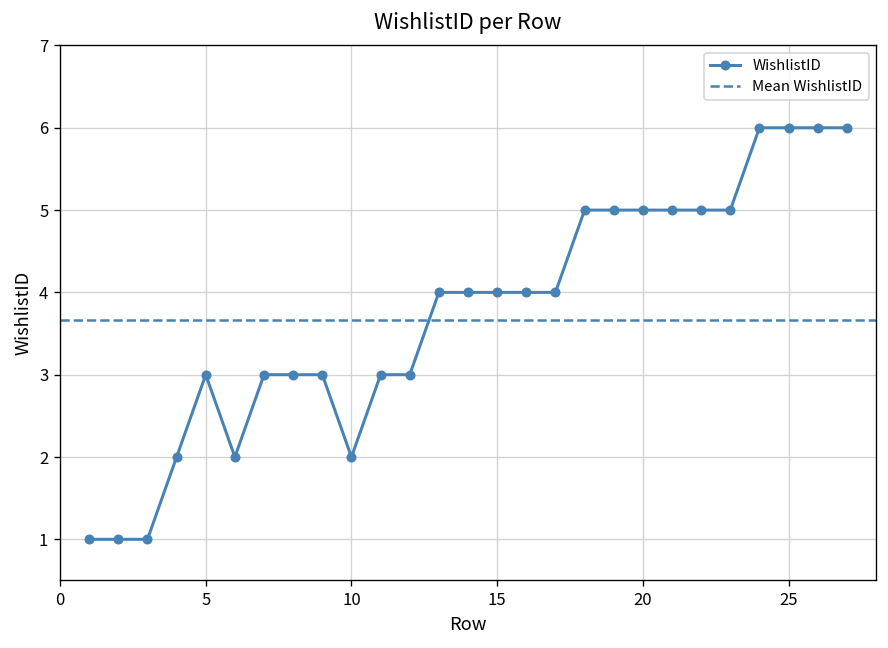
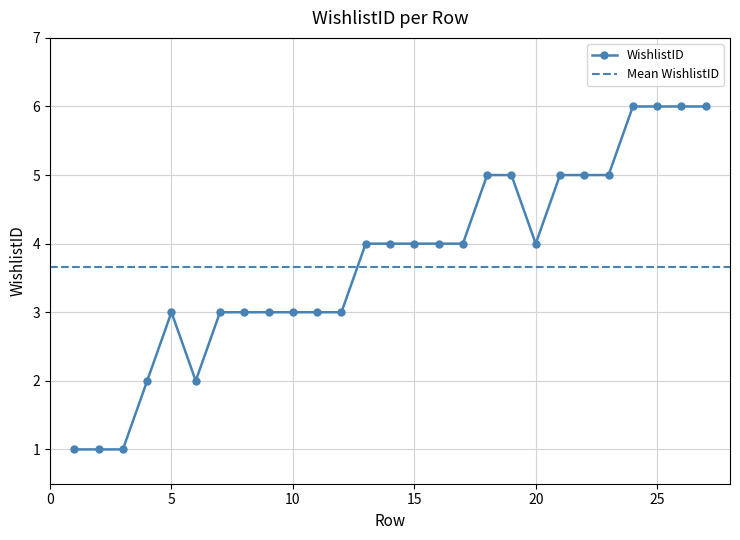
10: 2 -> 3
20: 5 -> 4
